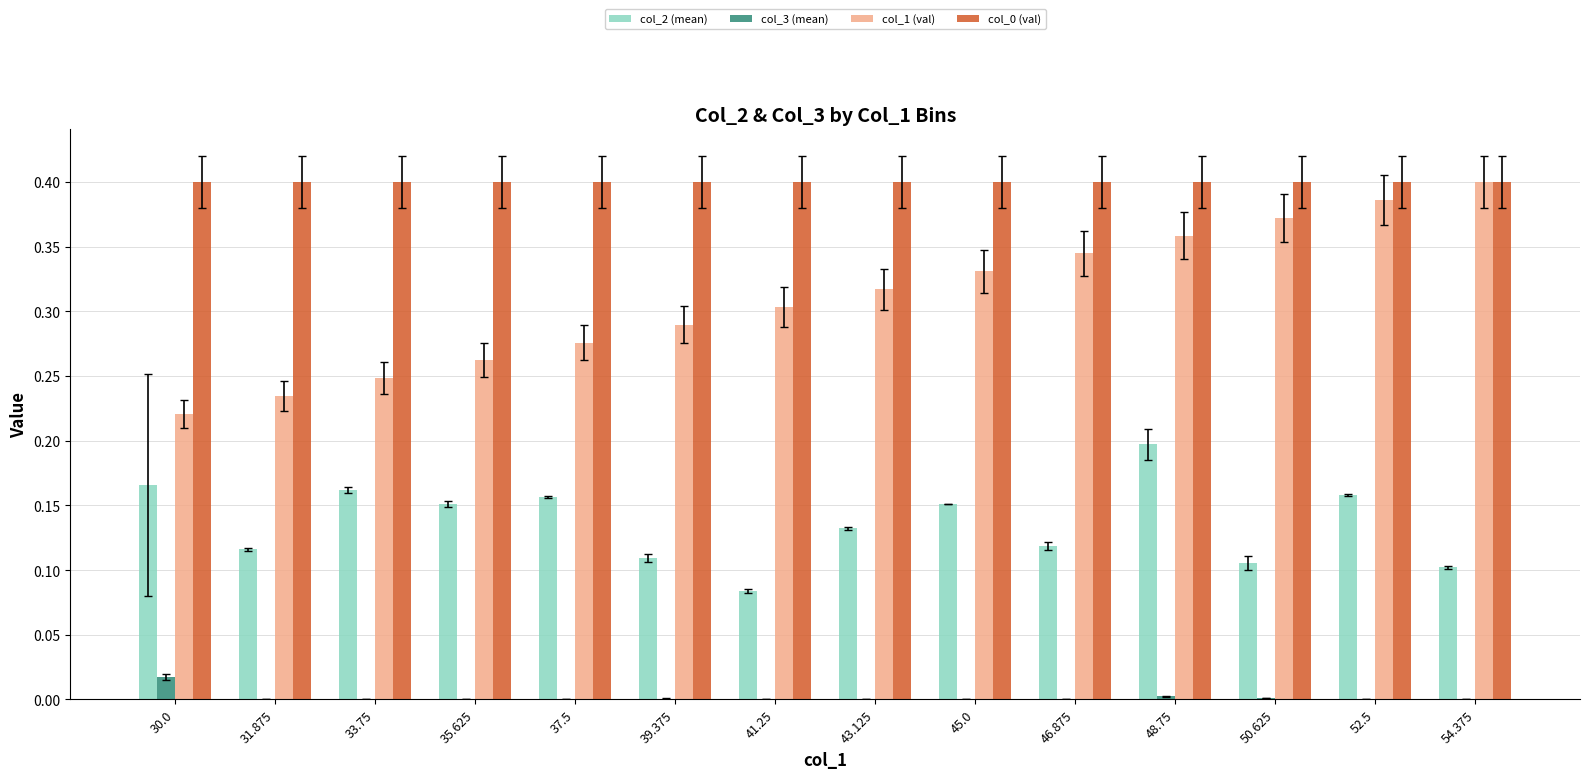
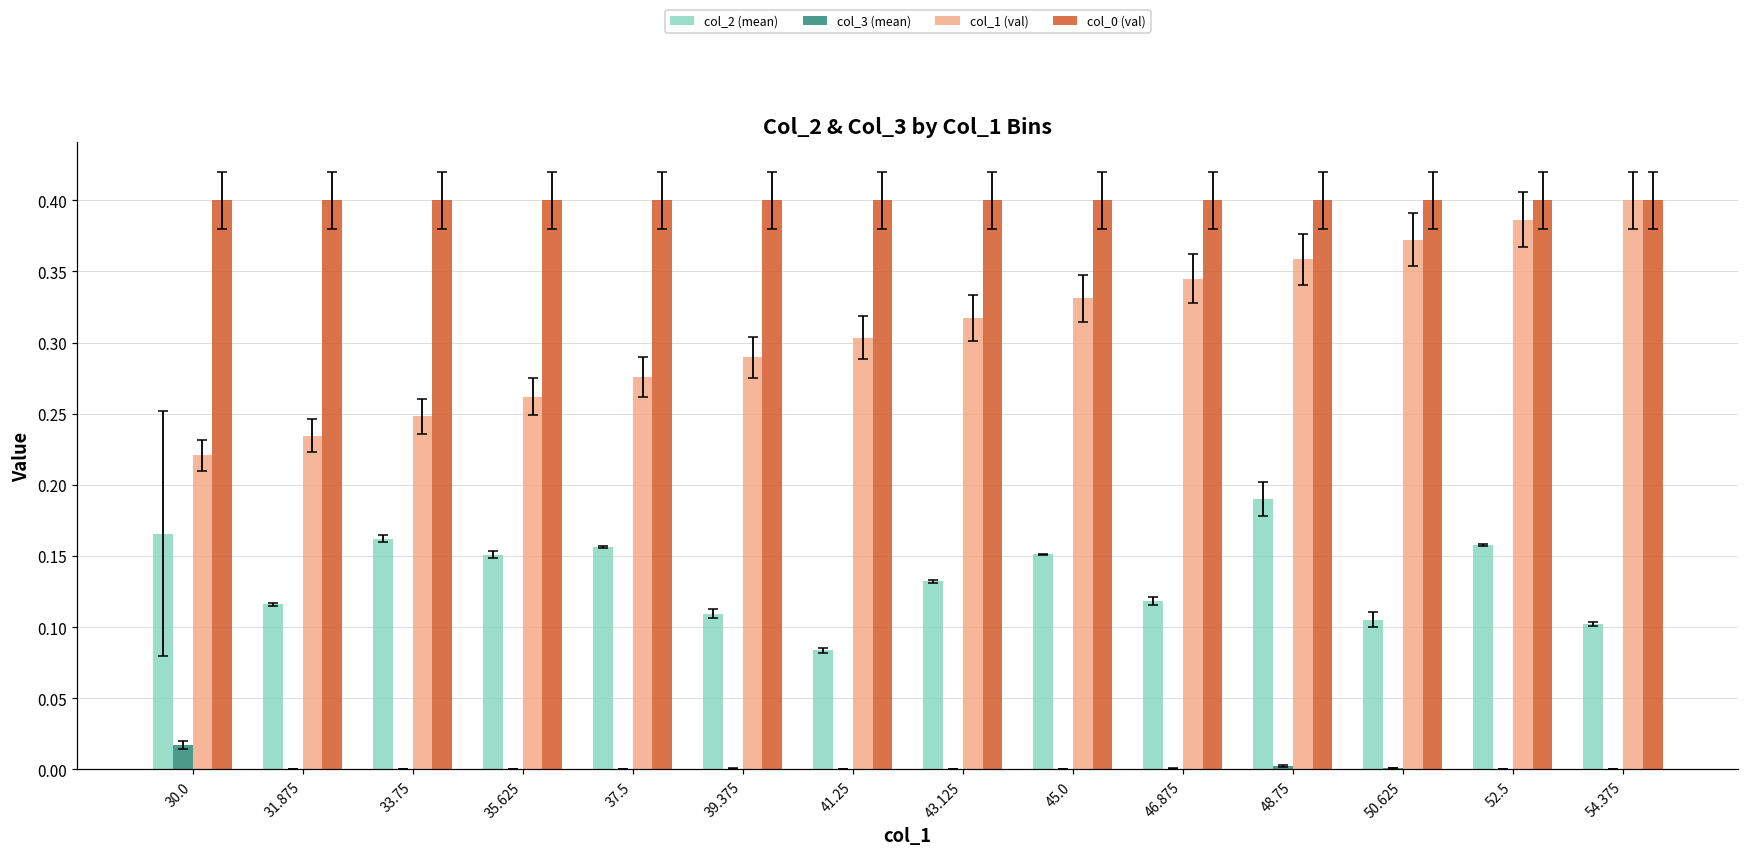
col_2 (mean), 48.75: 0.197 -> 0.190
